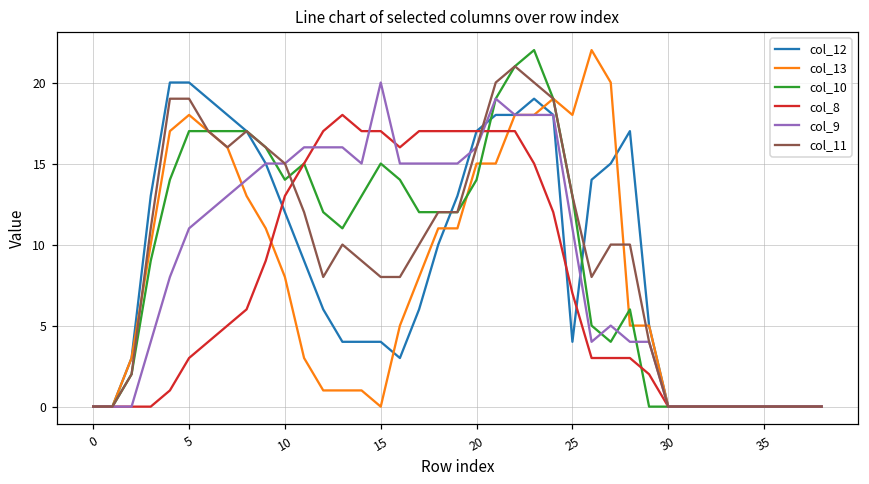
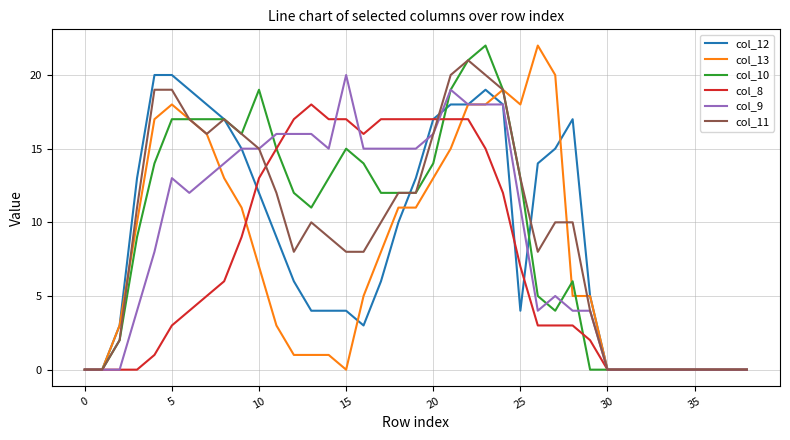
col_9, 5: 11 -> 13
col_13, 10: 8 -> 7
col_10, 10: 14 -> 19
col_13, 20: 15 -> 13
